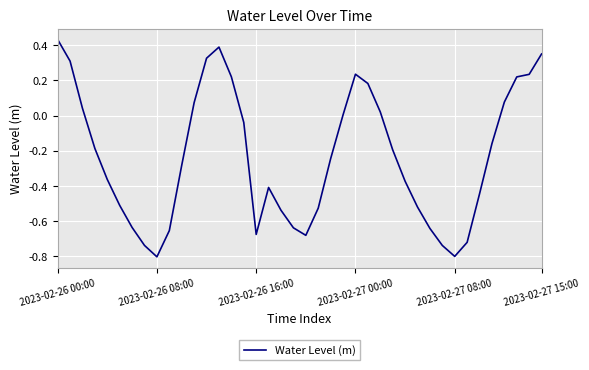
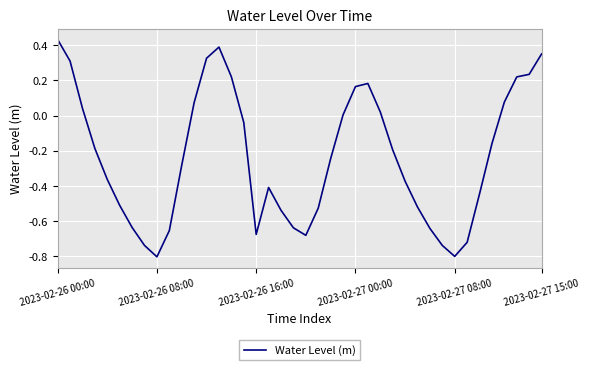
2023-02-27 00:00: 0.24 -> 0.17
